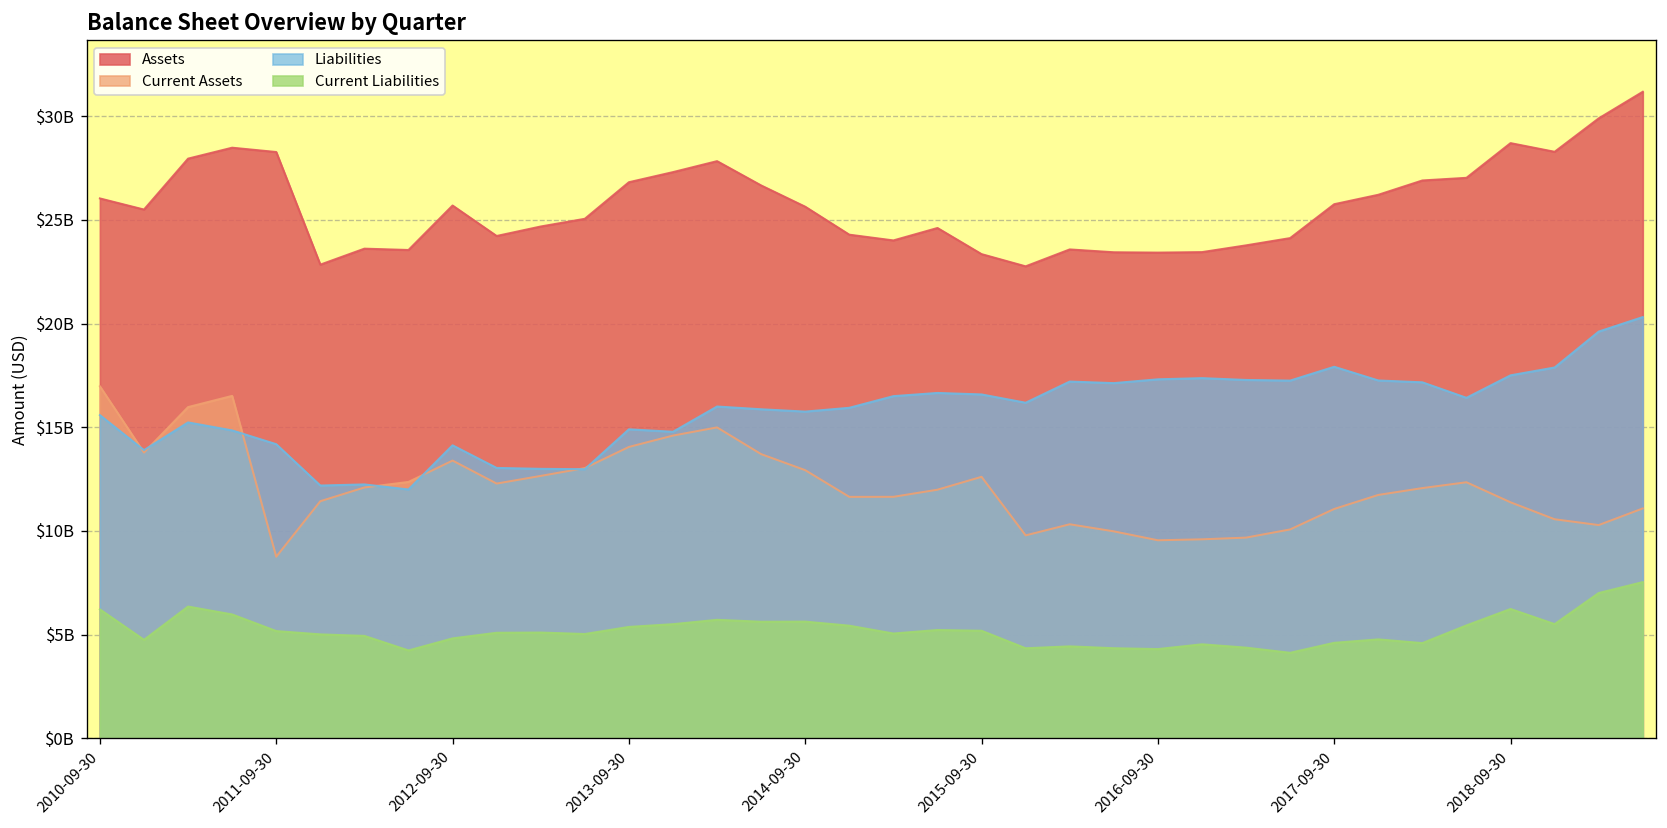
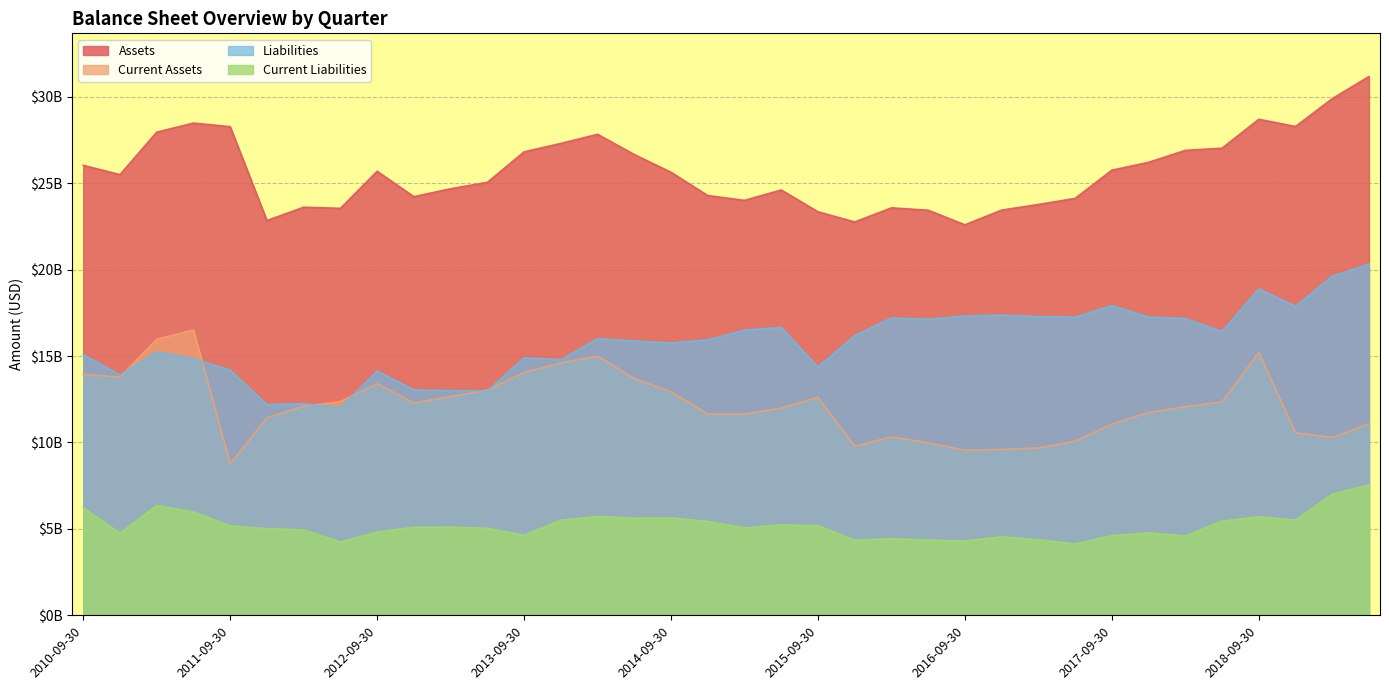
Current Assets, 2010-09-30: $17000000000 -> $13900000000
Liabilities, 2010-09-30: $15600000000 -> $15100000000
Current Liabilities, 2013-09-30: $5400000000 -> $4600000000
Liabilities, 2015-09-30: $16600000000 -> $14400000000
Assets, 2016-09-30: $23400000000 -> $22600000000
Current Assets, 2018-09-30: $11400000000 -> $15200000000
Liabilities, 2018-09-30: $17500000000 -> $18900000000
Current Liabilities, 2018-09-30: $6200000000 -> $5700000000
